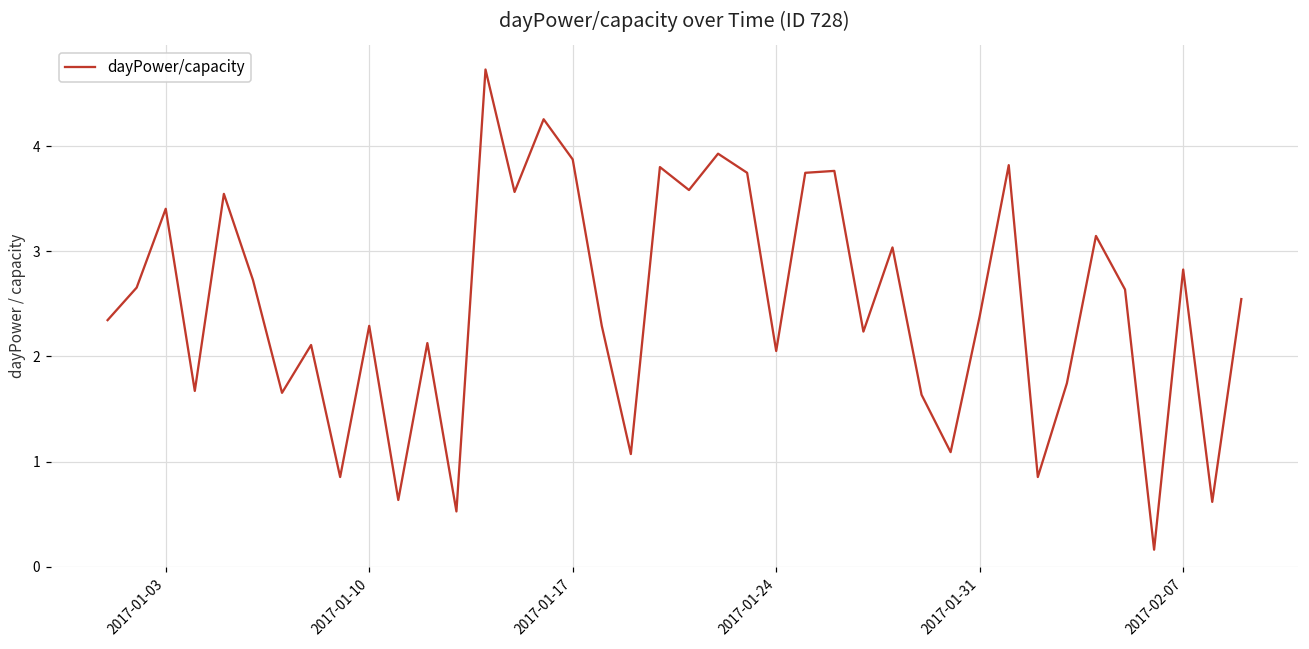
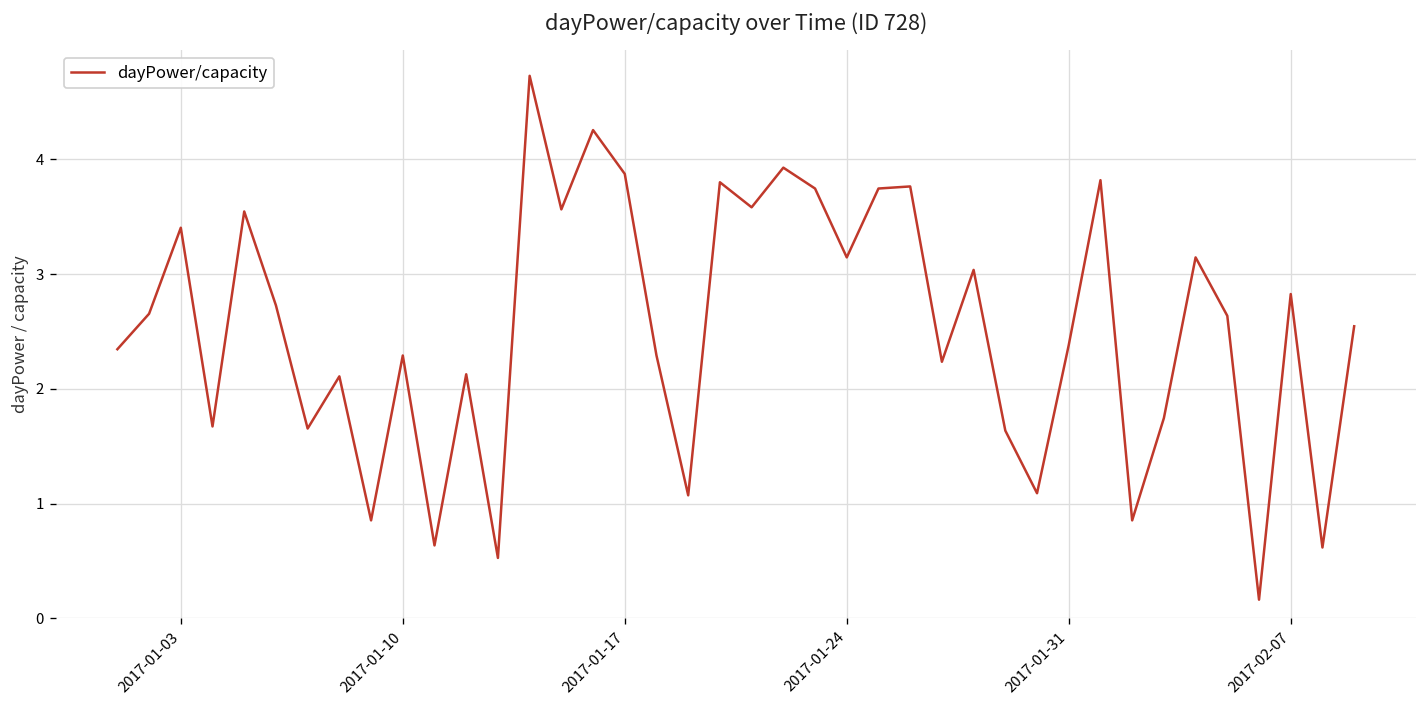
2017-01-24: 2.1 -> 3.1
